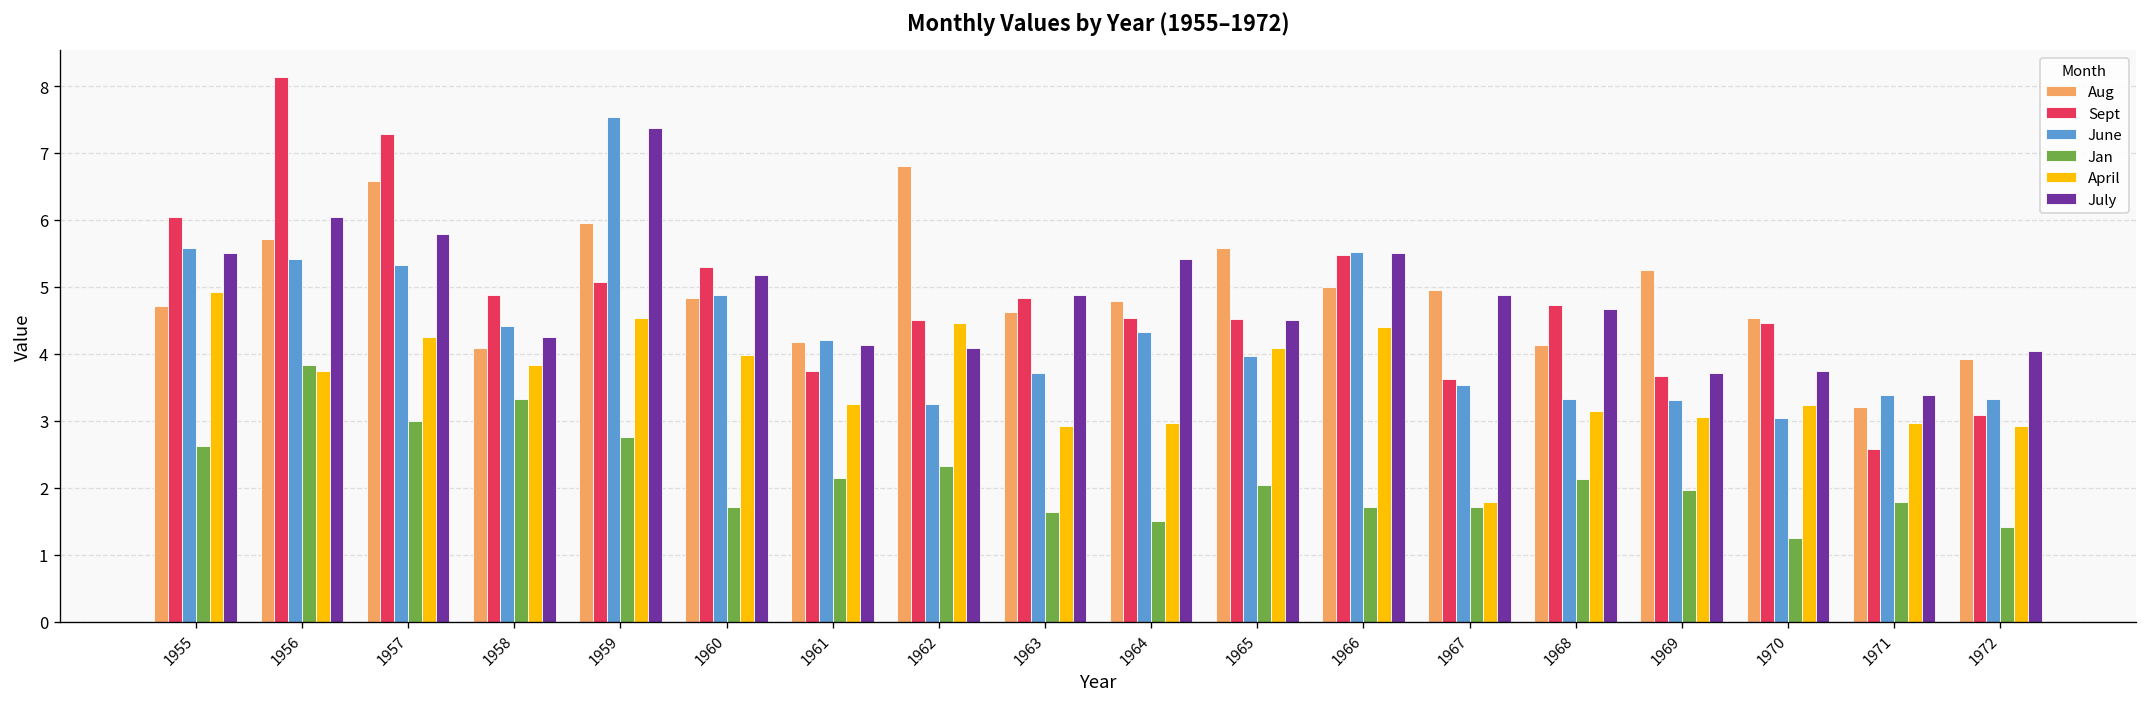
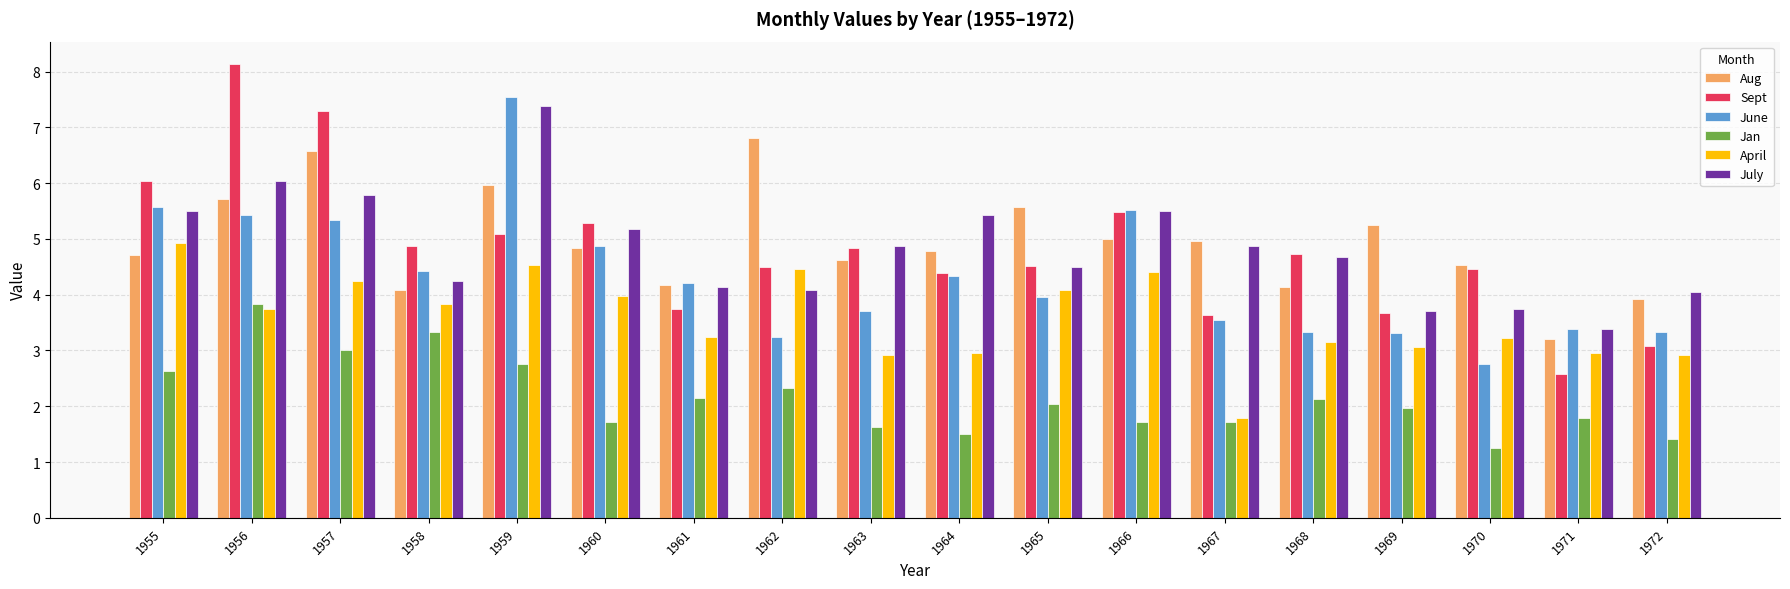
Sept, 1964: 4.5 -> 4.4
June, 1970: 3.0 -> 2.8
